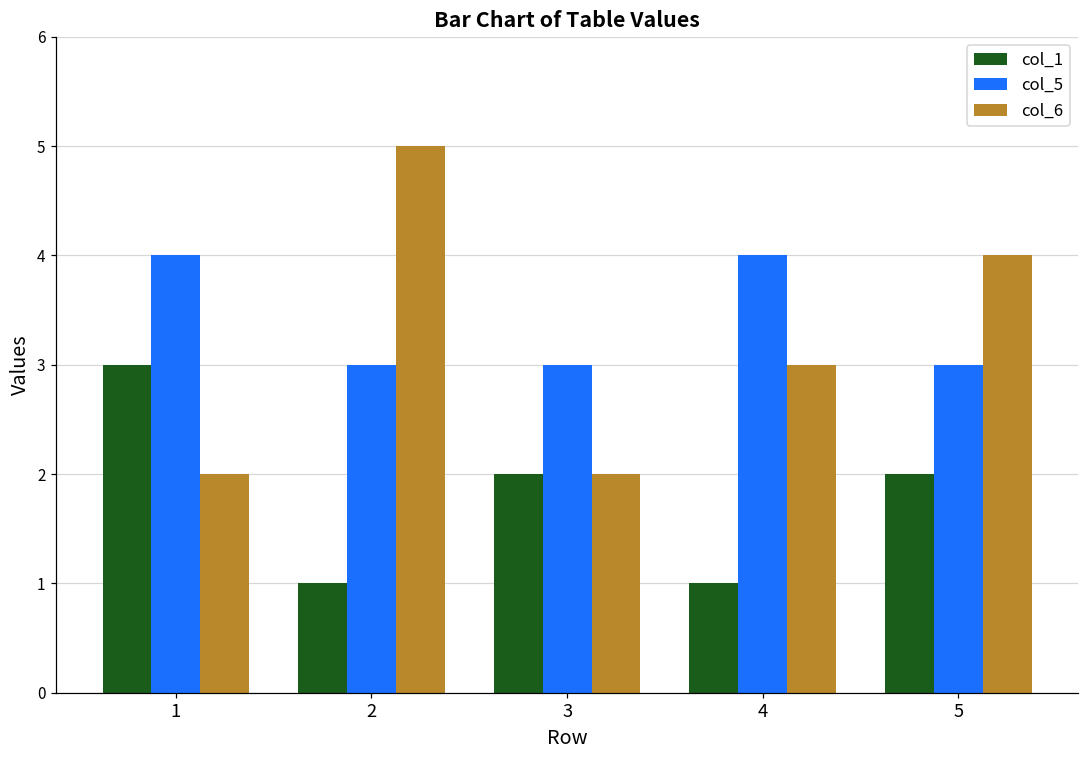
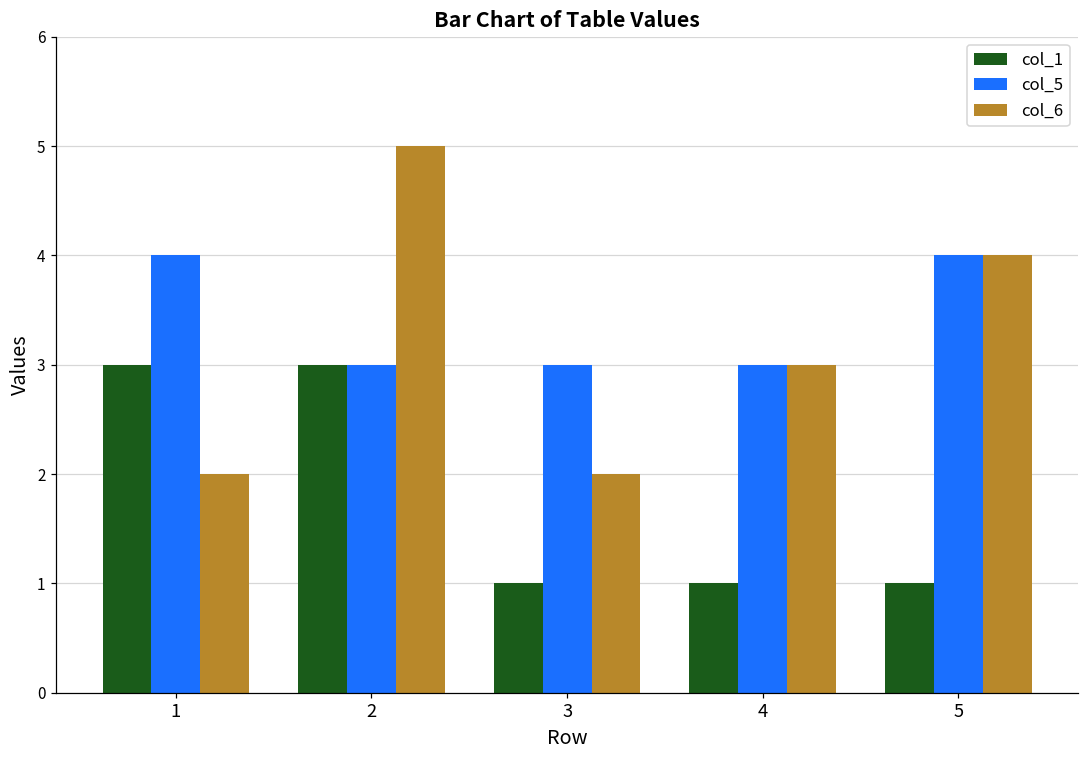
col_1, 2: 1 -> 3
col_1, 3: 2 -> 1
col_5, 4: 4 -> 3
col_1, 5: 2 -> 1
col_5, 5: 3 -> 4
